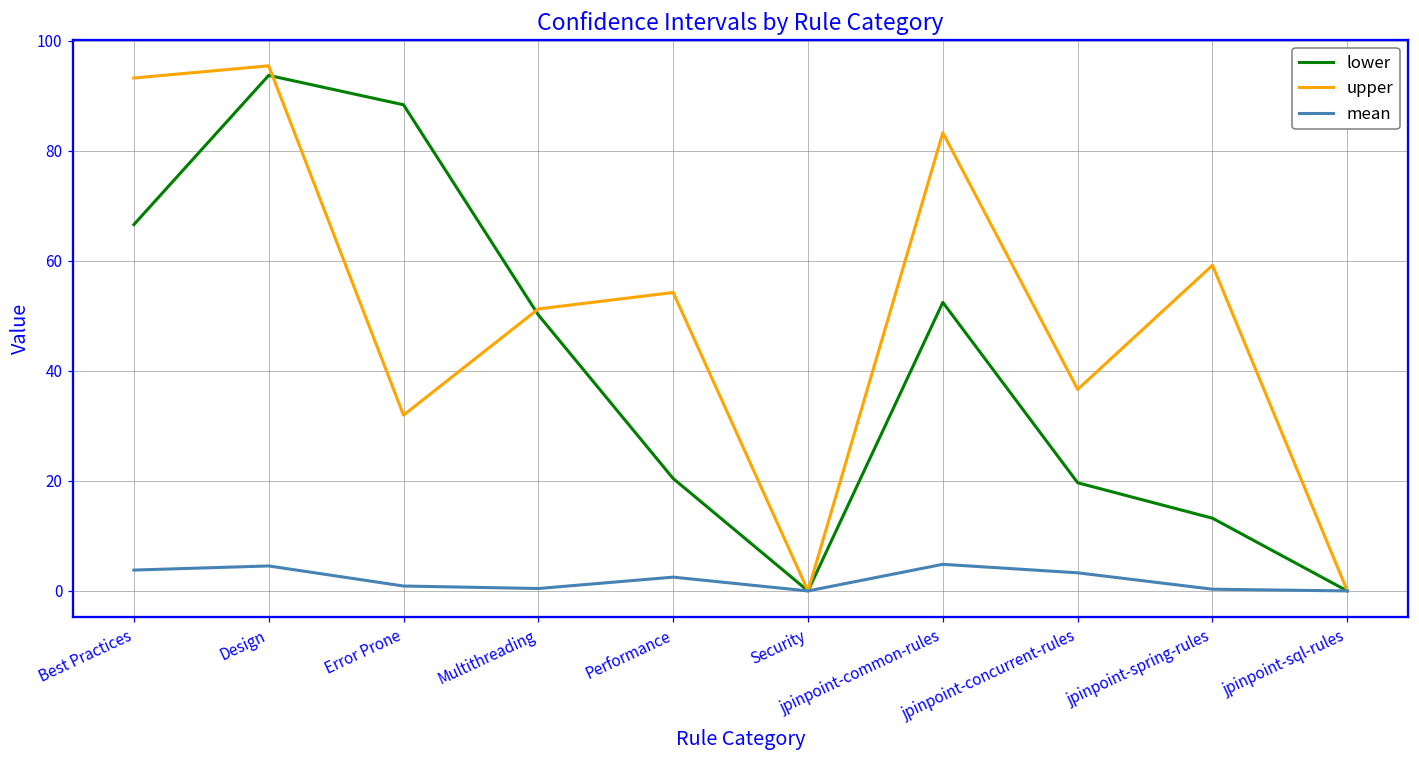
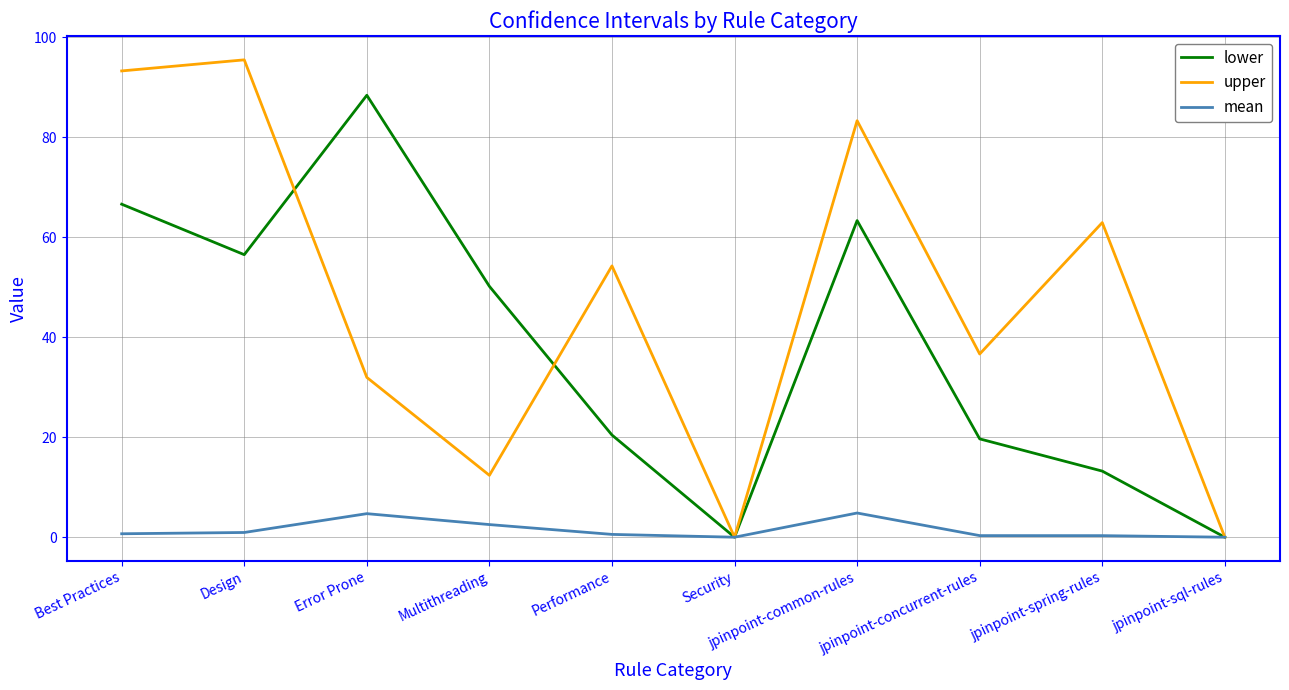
mean, Best Practices: 4 -> 1
lower, Design: 94 -> 56
mean, Design: 5 -> 1
mean, Error Prone: 1 -> 5
upper, Multithreading: 51 -> 12
mean, Multithreading: 0 -> 3
mean, Performance: 3 -> 1
lower, jpinpoint-common-rules: 52 -> 63
mean, jpinpoint-concurrent-rules: 3 -> 0
upper, jpinpoint-spring-rules: 59 -> 63
